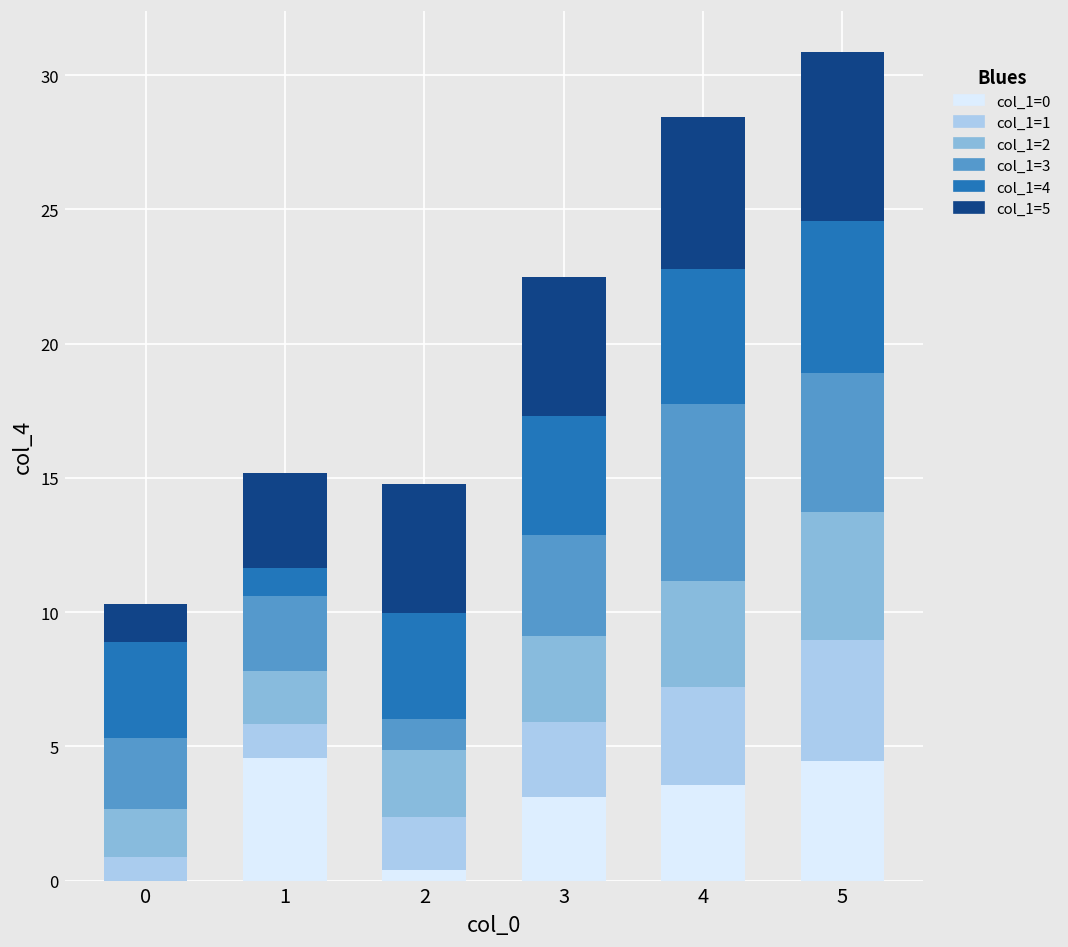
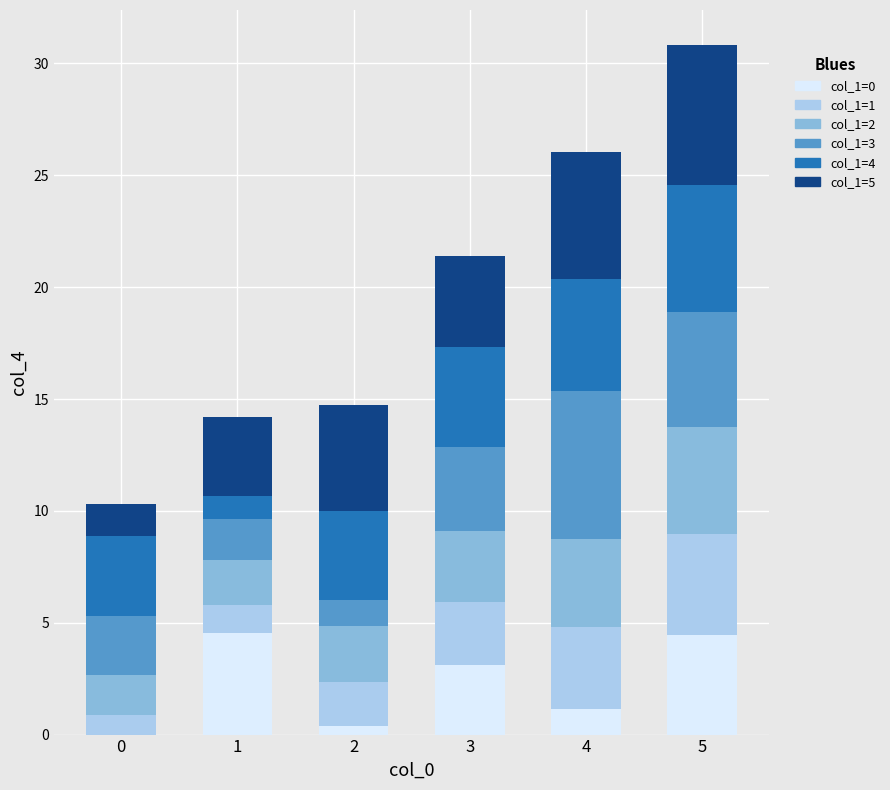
col_1=3, 1: 2.8 -> 1.8
col_1=5, 3: 5.2 -> 4.1
col_1=0, 4: 3.5 -> 1.1
